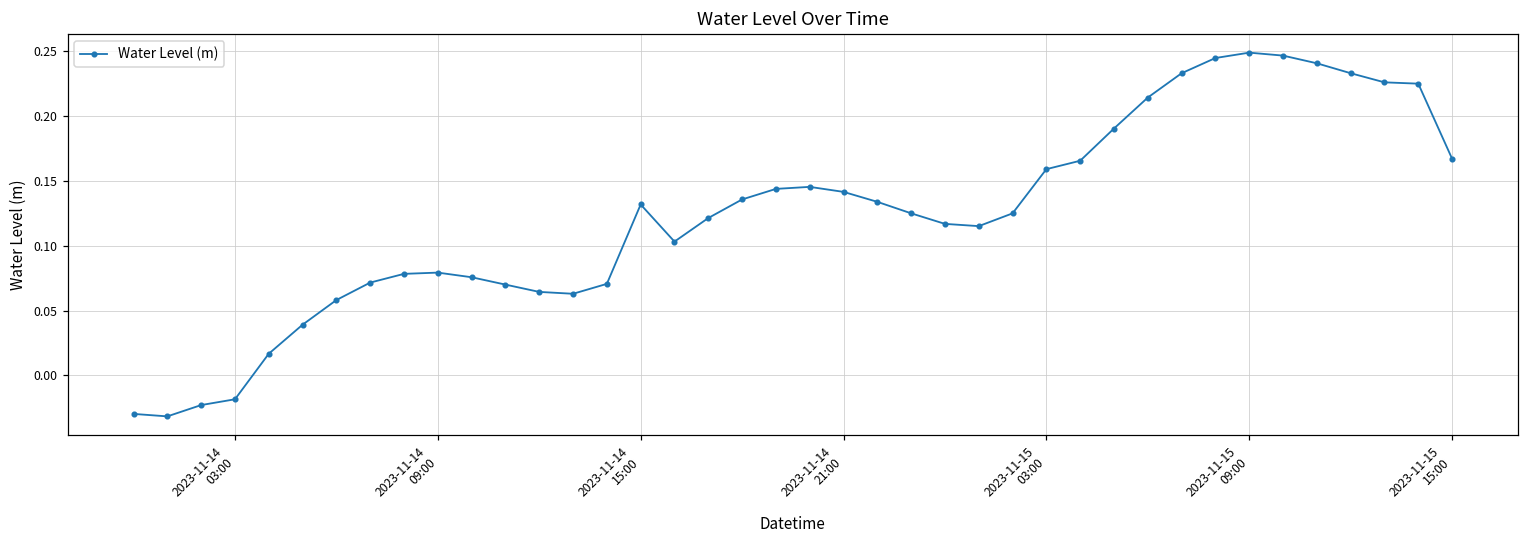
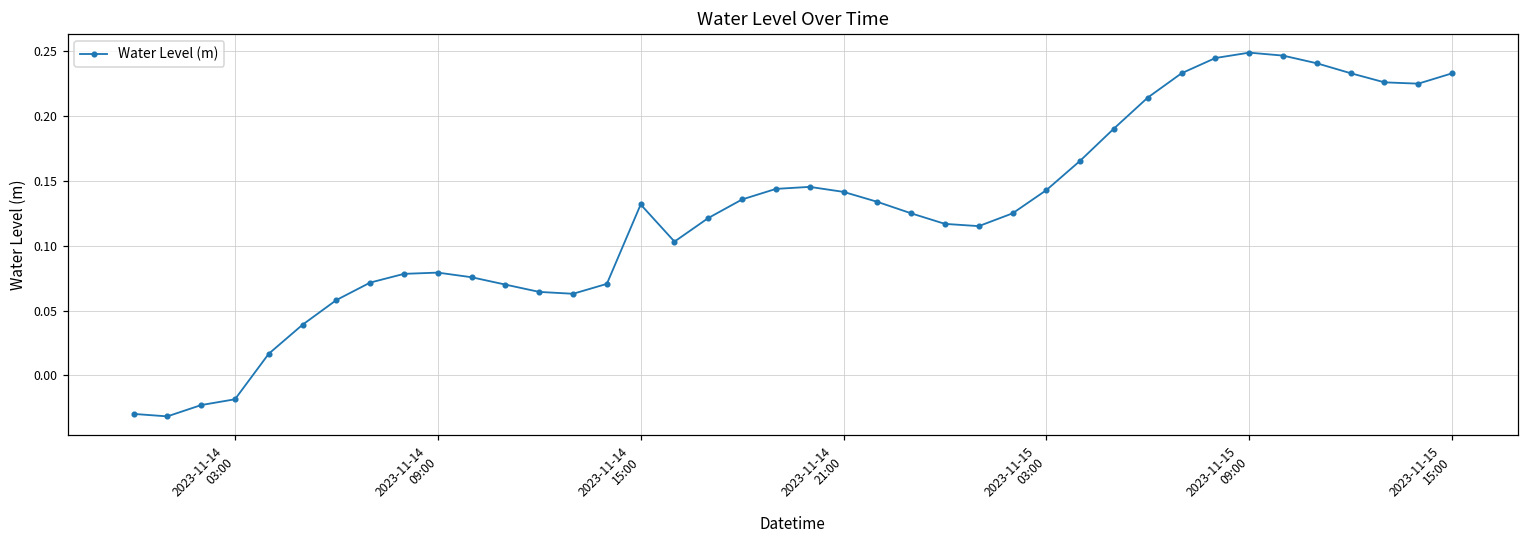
2023-11-15 03:00: 0.159 -> 0.143
2023-11-15 15:00: 0.167 -> 0.233
